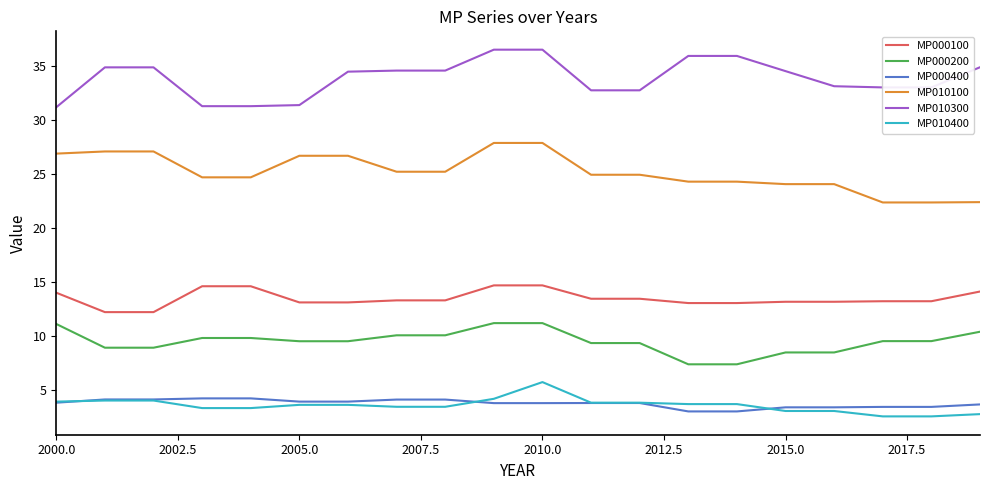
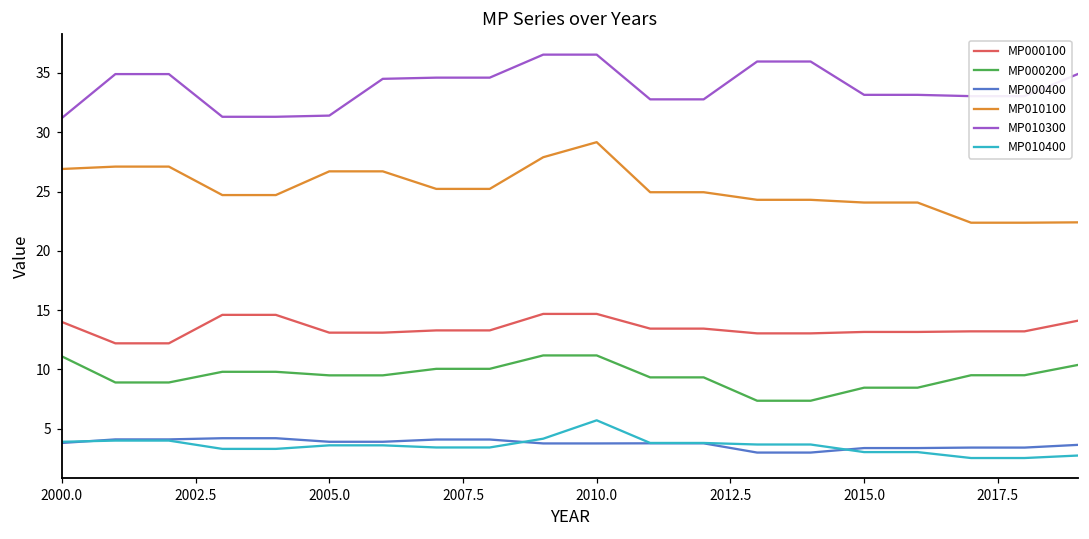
MP010100, 2010.0: 27.9 -> 29.2
MP010300, 2015.0: 34.6 -> 33.2
